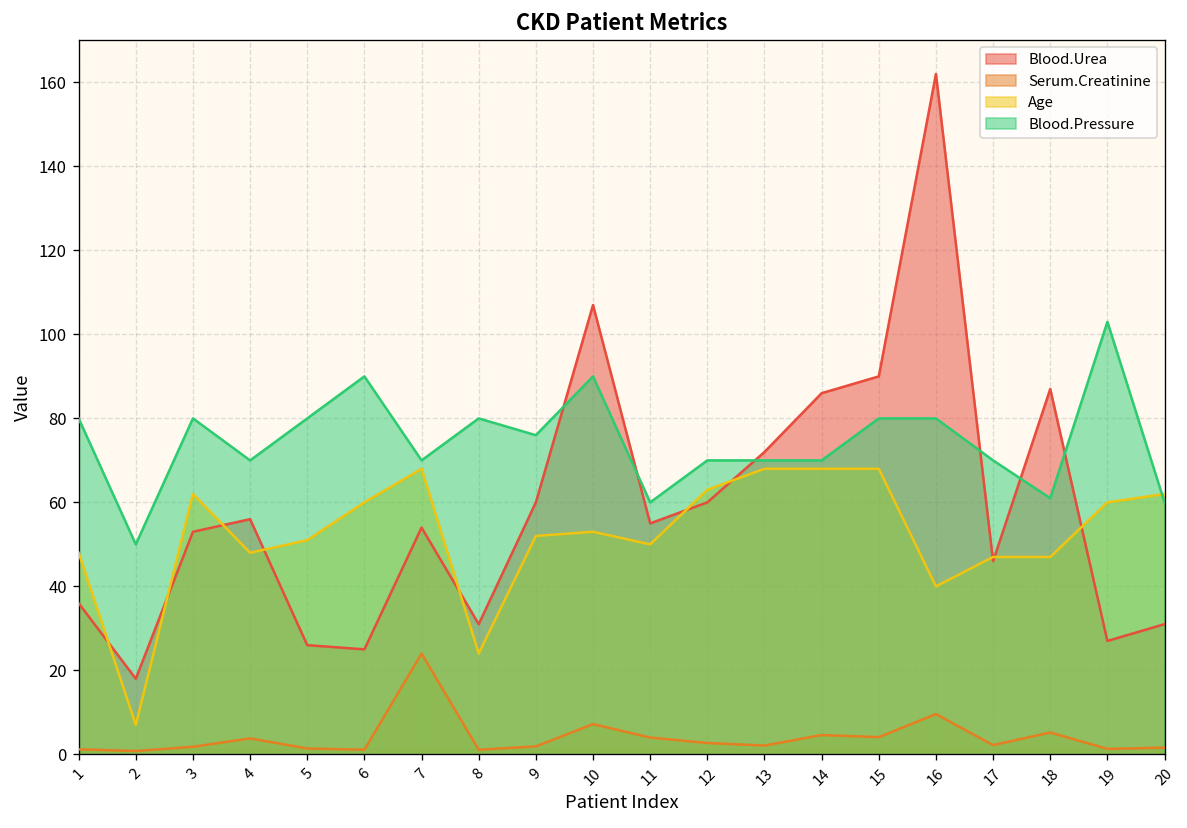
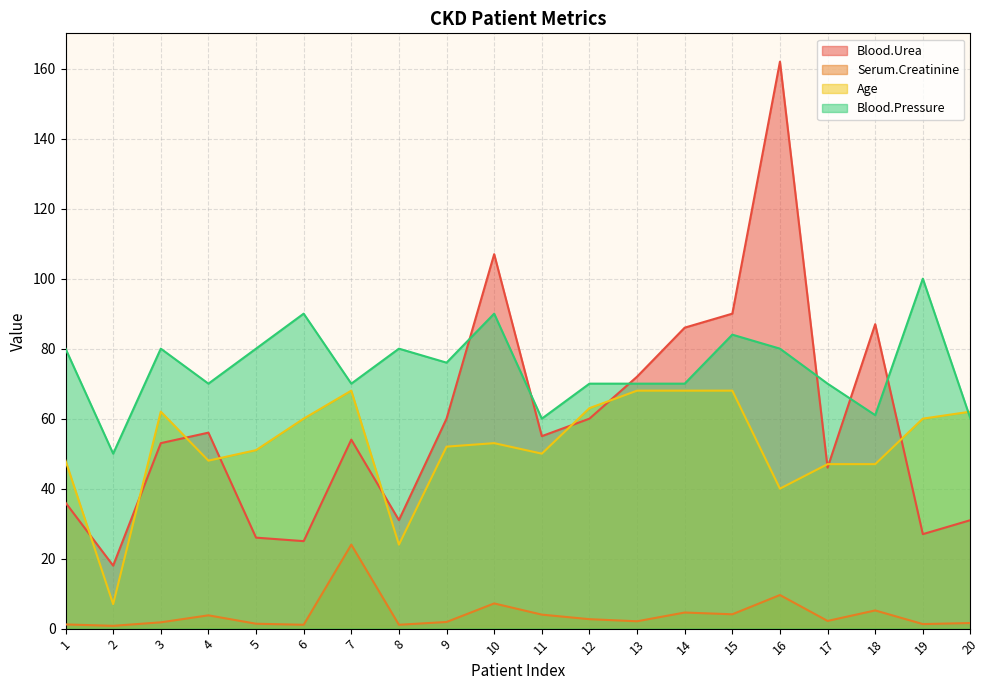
Blood.Pressure, 15: 80 -> 84
Blood.Pressure, 19: 103 -> 100
